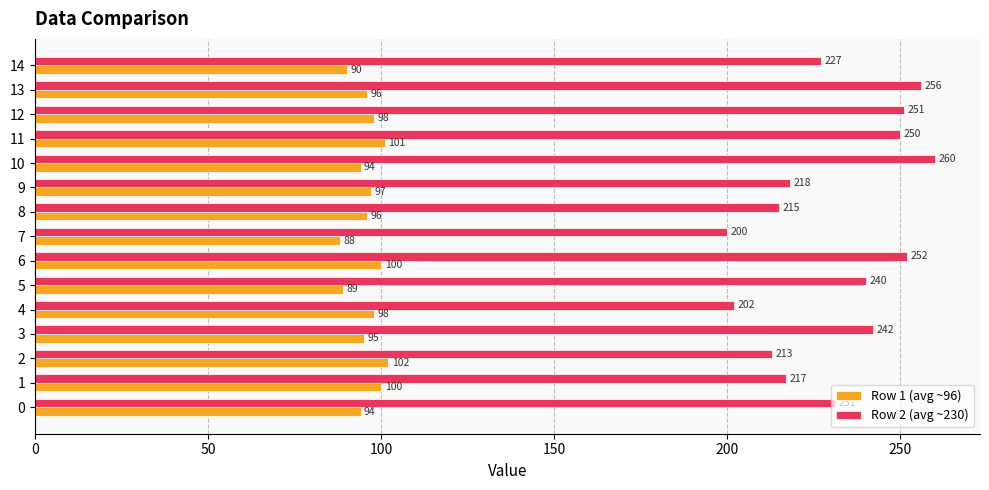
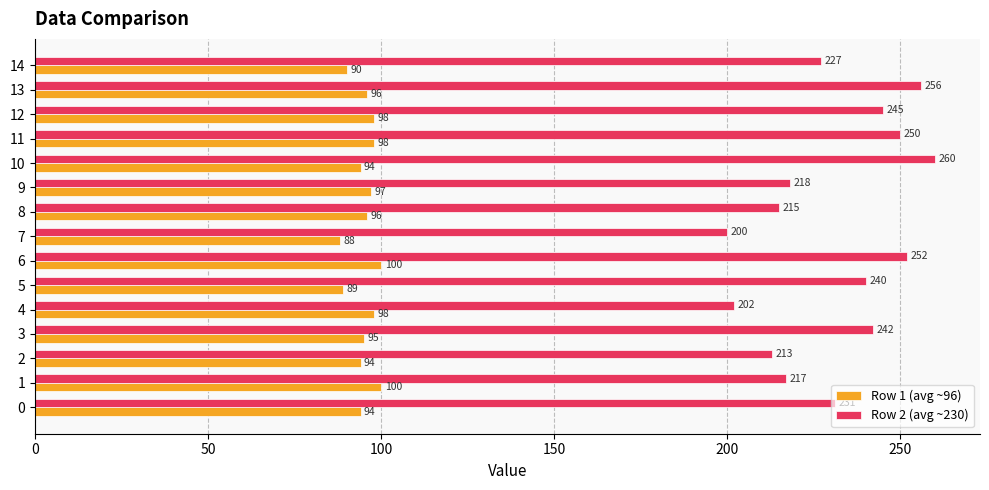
Row 2 (avg ~230), 12: 251 -> 245
Row 1 (avg ~96), 11: 101 -> 98
Row 1 (avg ~96), 2: 102 -> 94
